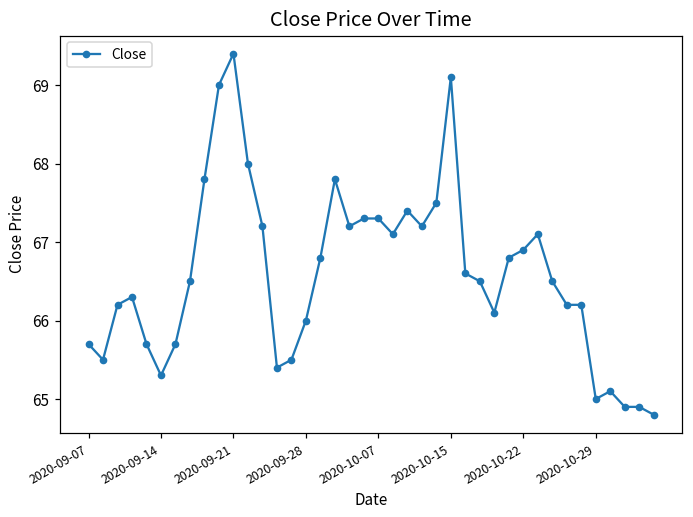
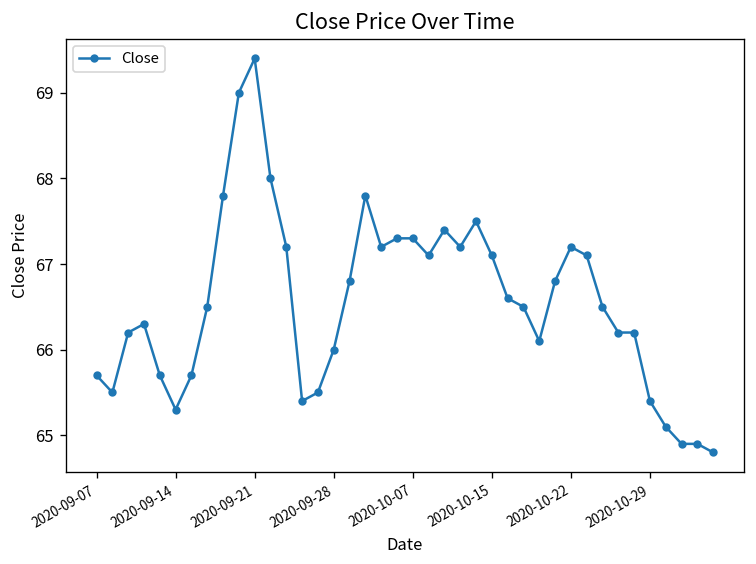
2020-10-15: 69.1 -> 67.1
2020-10-22: 66.9 -> 67.2
2020-10-29: 65.0 -> 65.4
